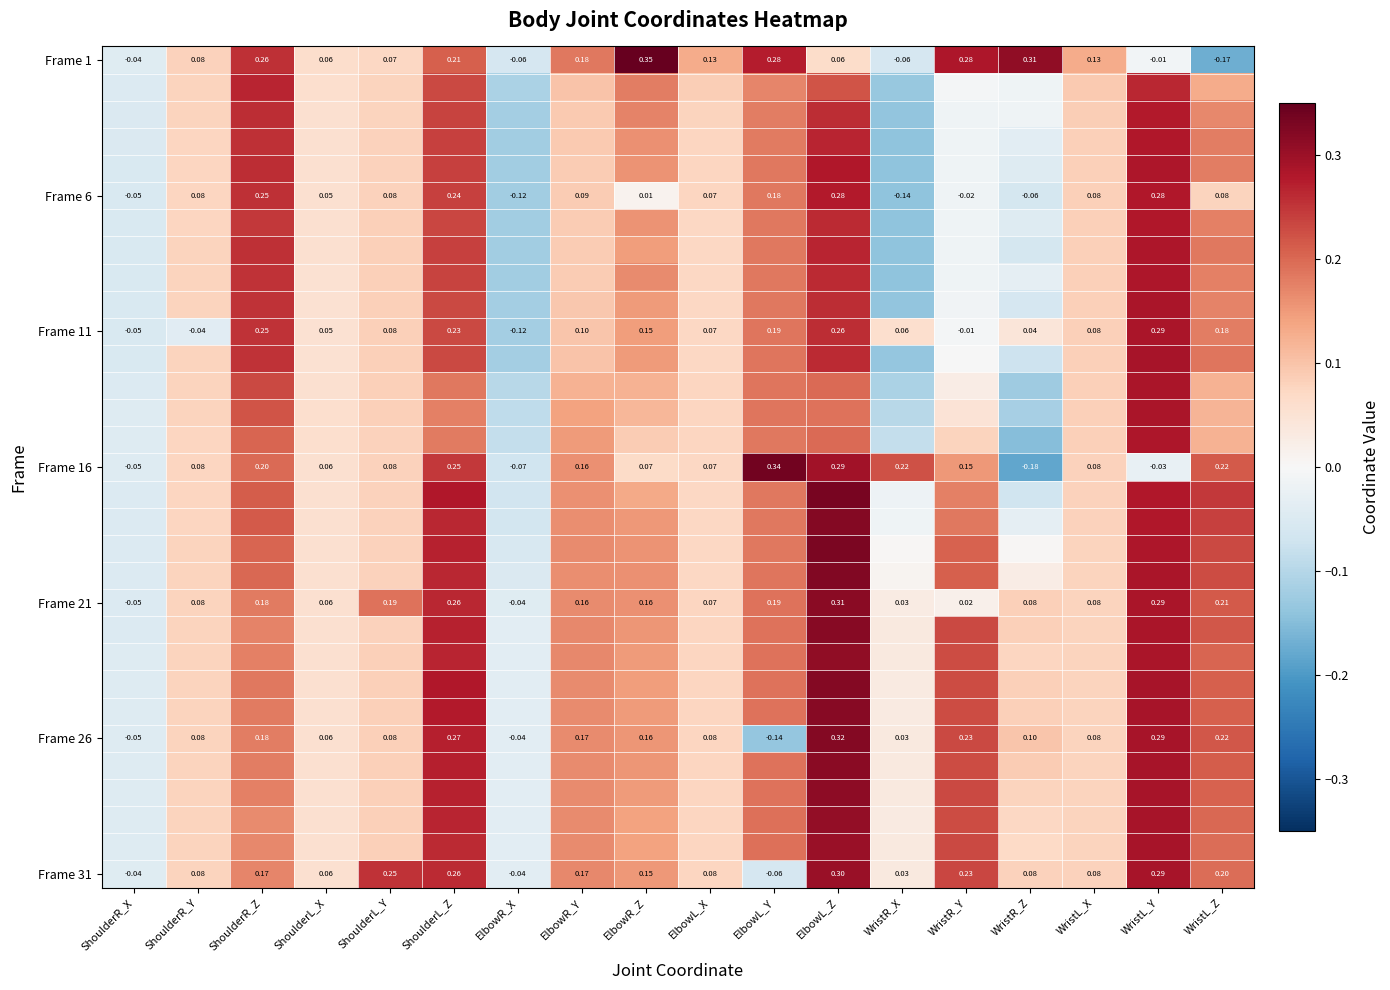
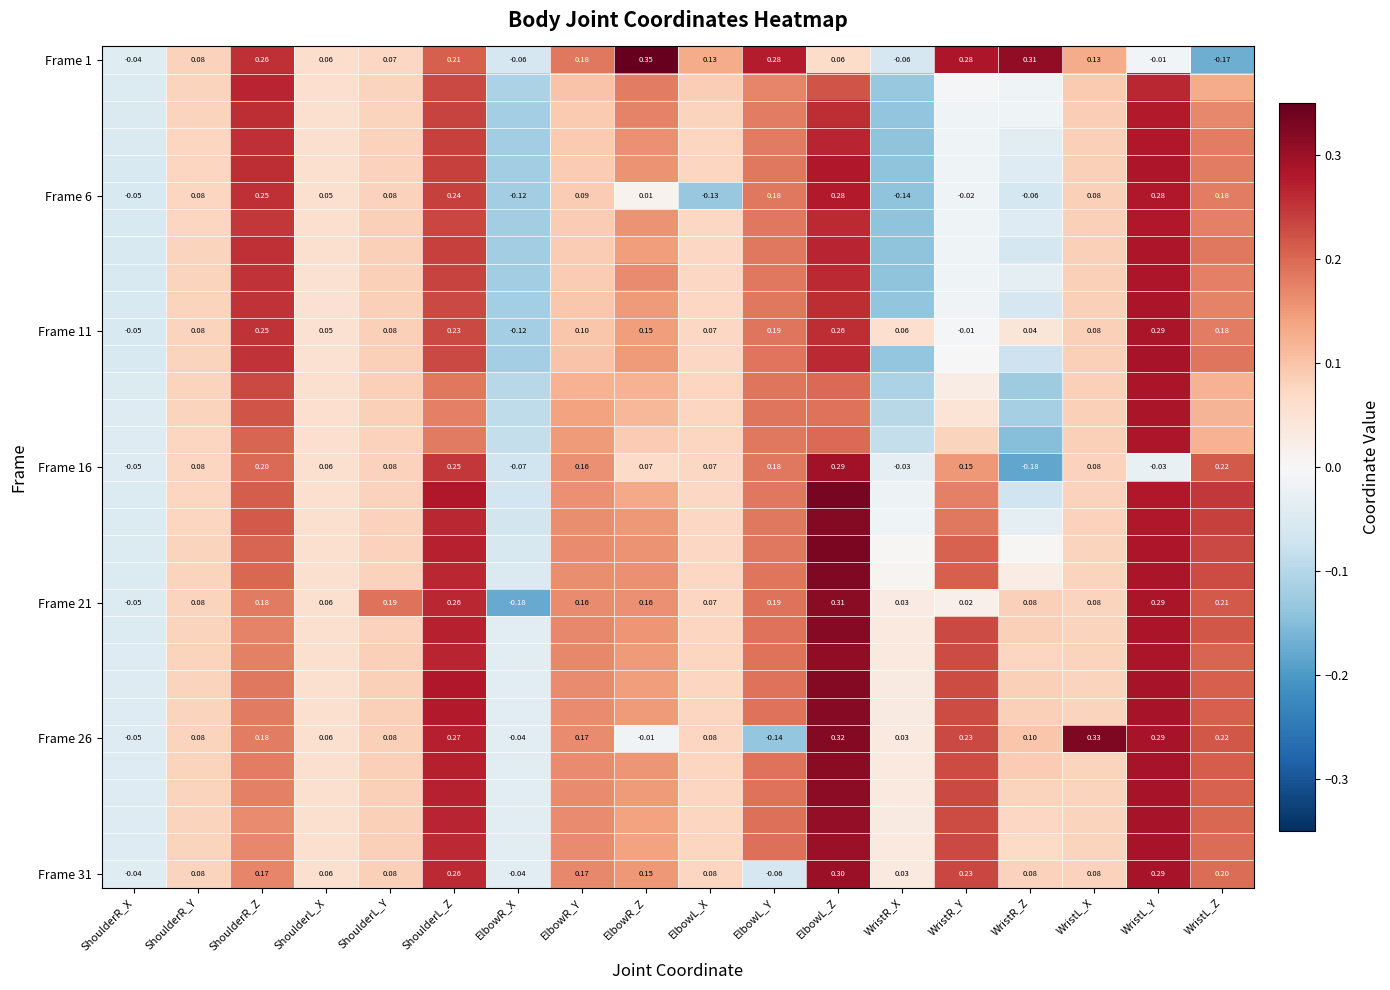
Frame 6, ElbowL_X: 0.07 -> -0.13
Frame 6, WristL_Z: 0.08 -> 0.18
Frame 11, ShoulderR_Y: -0.04 -> 0.08
Frame 16, ElbowL_Y: 0.34 -> 0.18
Frame 16, WristR_X: 0.22 -> -0.03
Frame 21, ElbowR_X: -0.04 -> -0.18
Frame 26, ElbowR_Z: 0.16 -> -0.01
Frame 26, WristL_X: 0.08 -> 0.33
Frame 31, ShoulderL_Y: 0.25 -> 0.08
